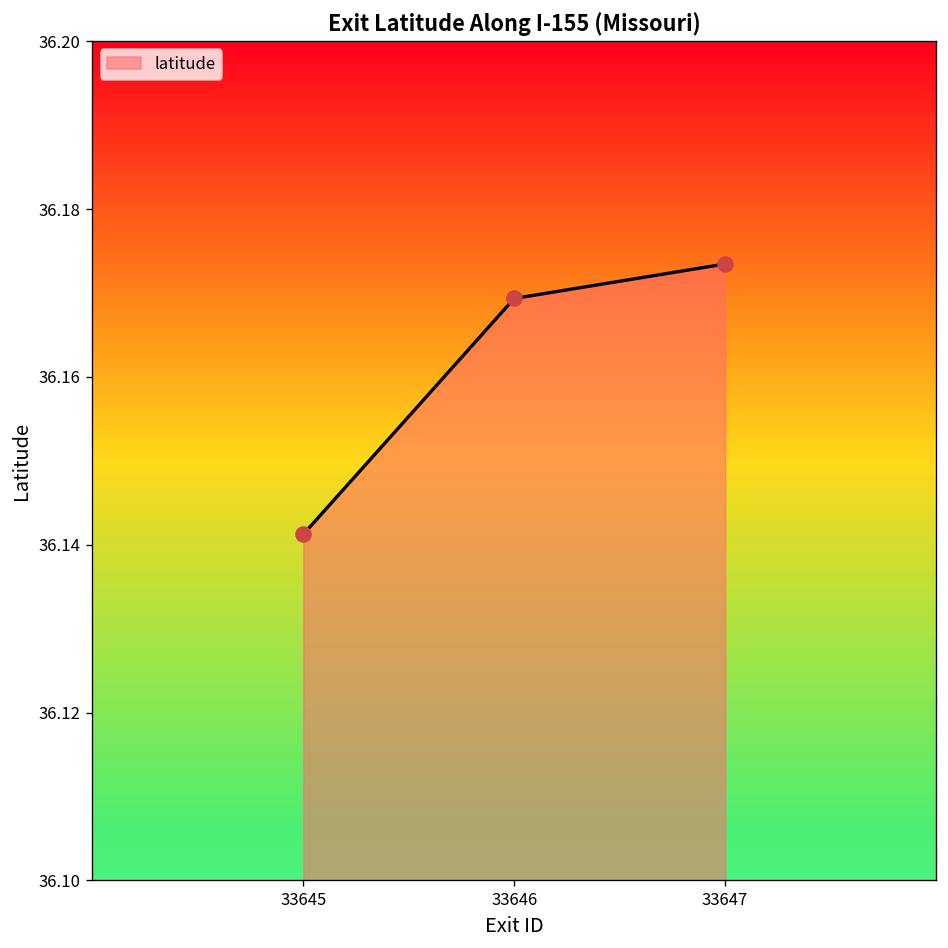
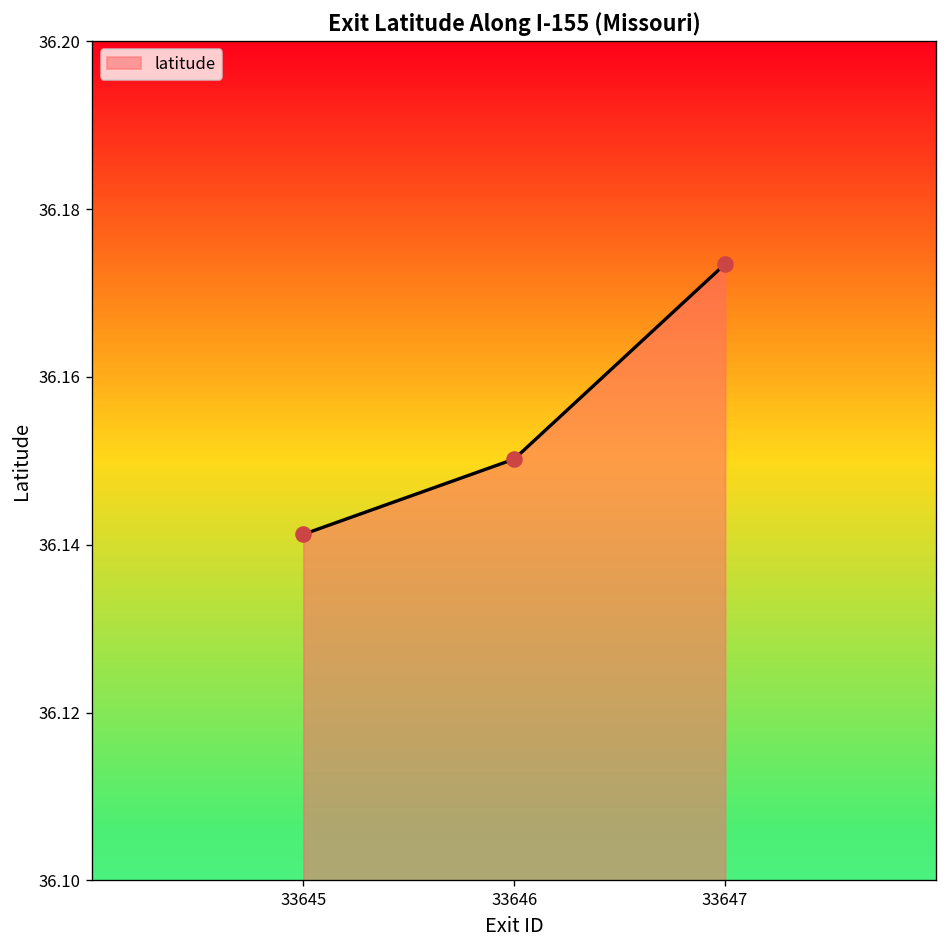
33646: 36.169 -> 36.150
